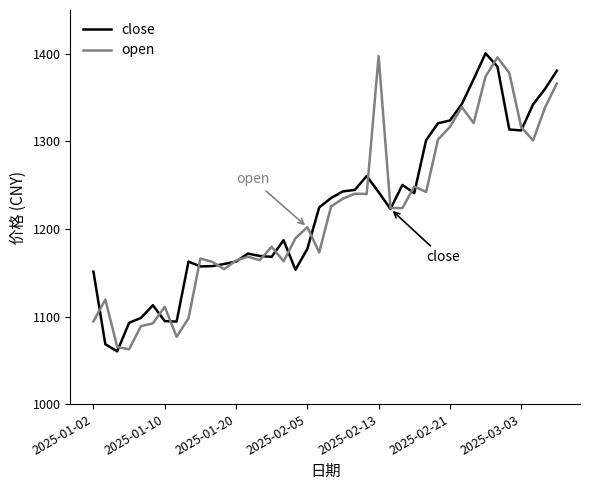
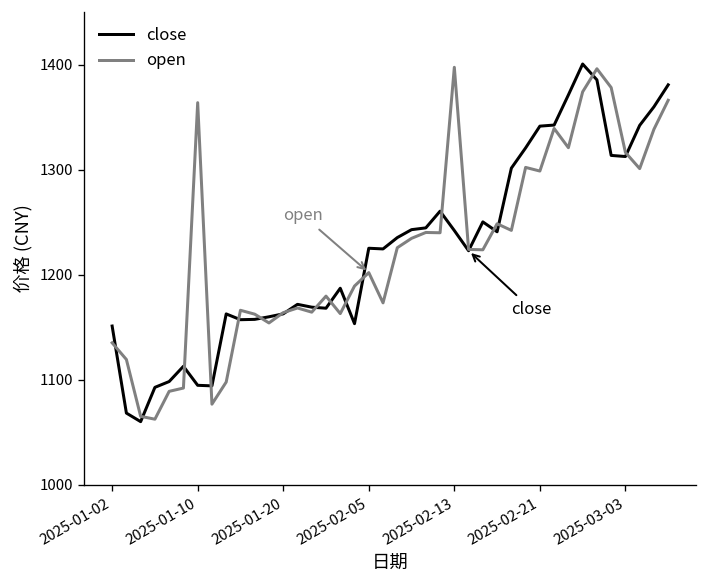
open, 2025-01-02: 1090 -> 1140
open, 2025-01-10: 1110 -> 1360
close, 2025-02-05: 1180 -> 1230
close, 2025-02-21: 1320 -> 1340
open, 2025-02-21: 1320 -> 1300
